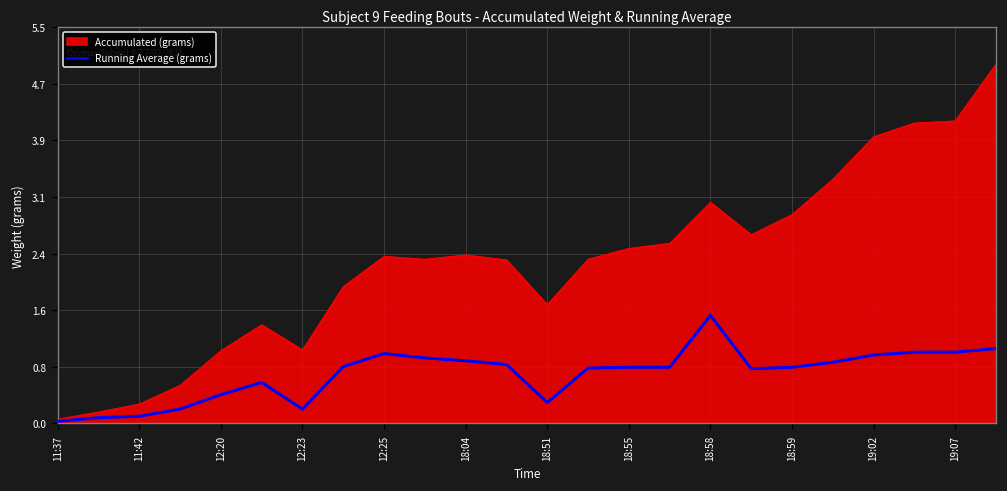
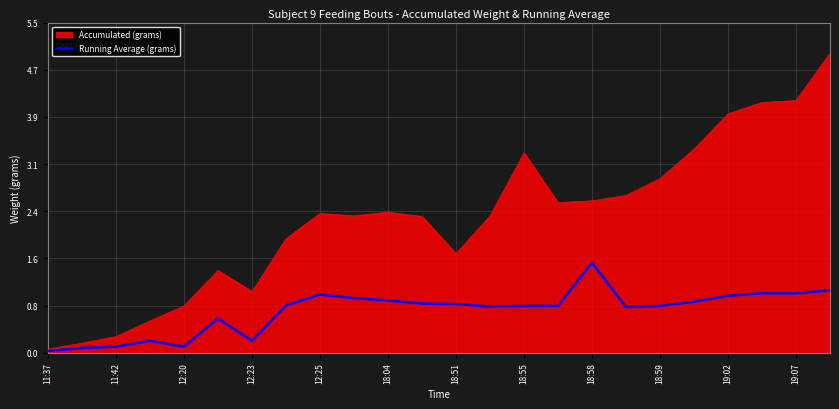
Accumulated (grams), 12:20: 1.0 -> 0.8
Running Average (grams), 12:20: 0.4 -> 0.1
Running Average (grams), 18:51: 0.3 -> 0.8
Accumulated (grams), 18:55: 2.4 -> 3.3
Accumulated (grams), 18:58: 3.1 -> 2.5
